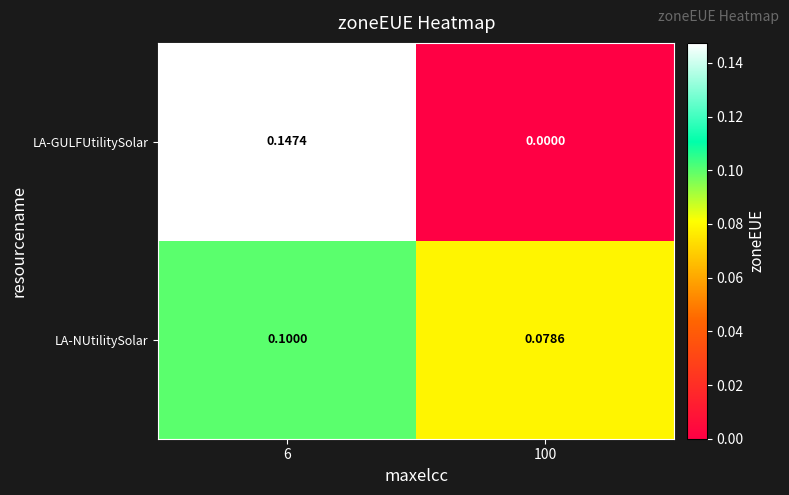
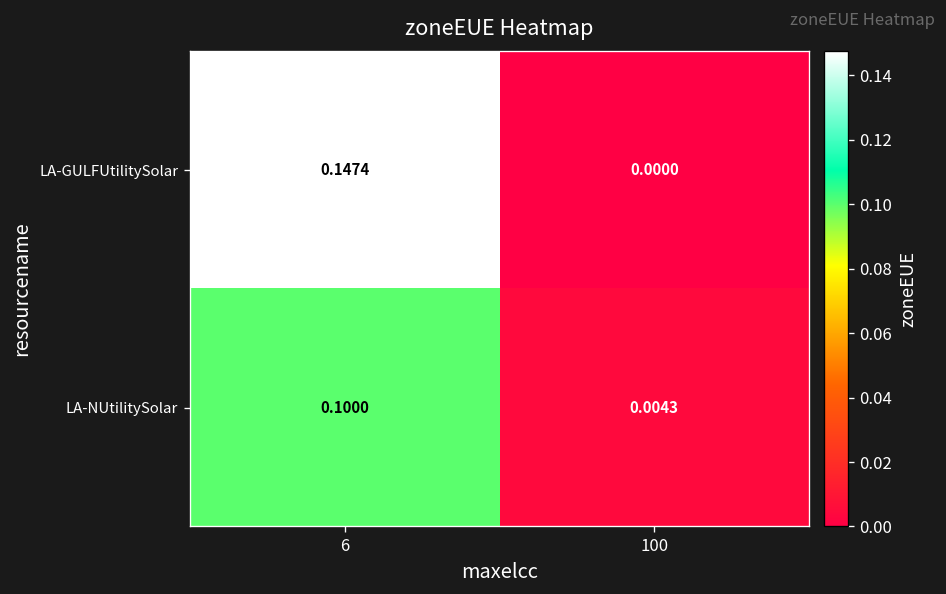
LA-NUtilitySolar, 100: 0.0786 -> 0.0043
